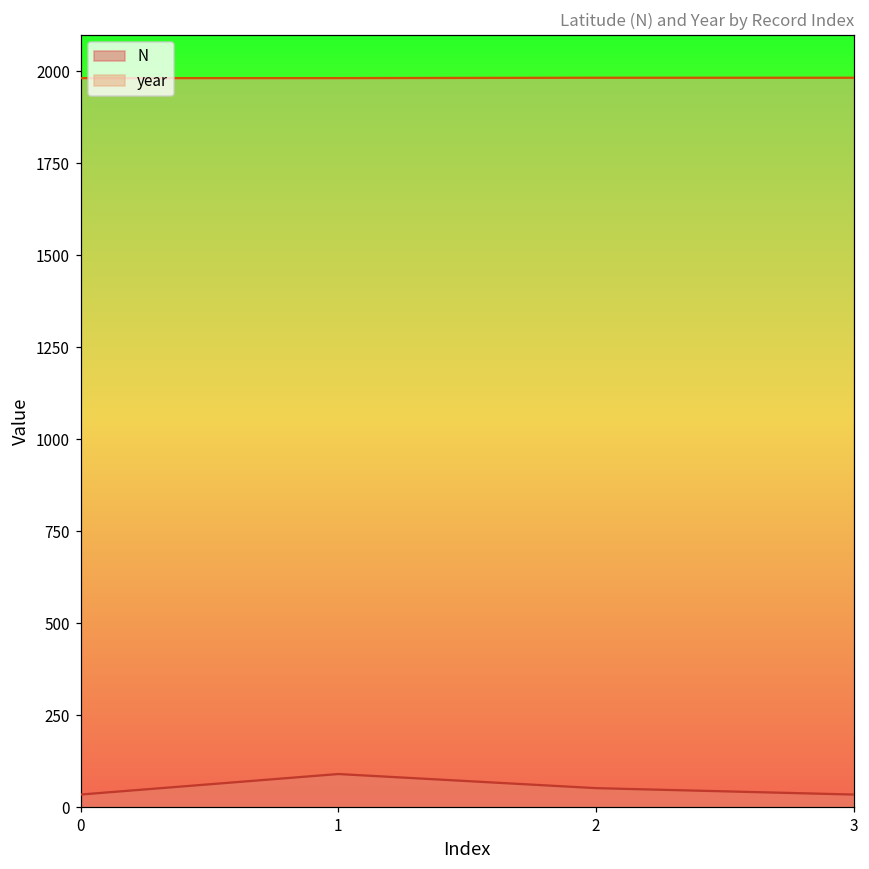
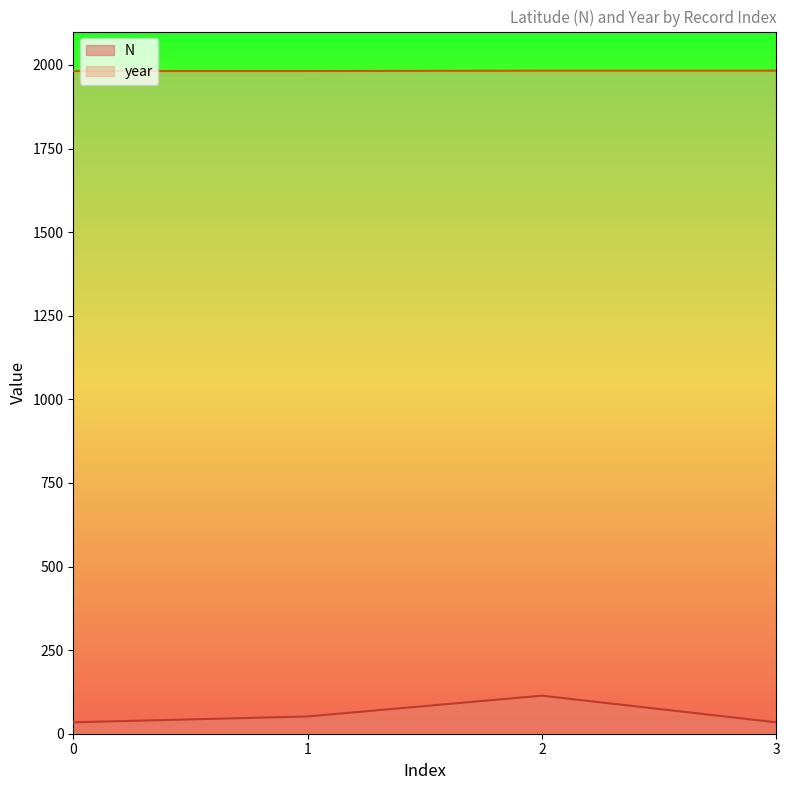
N, 1: 90 -> 50
N, 2: 50 -> 110
